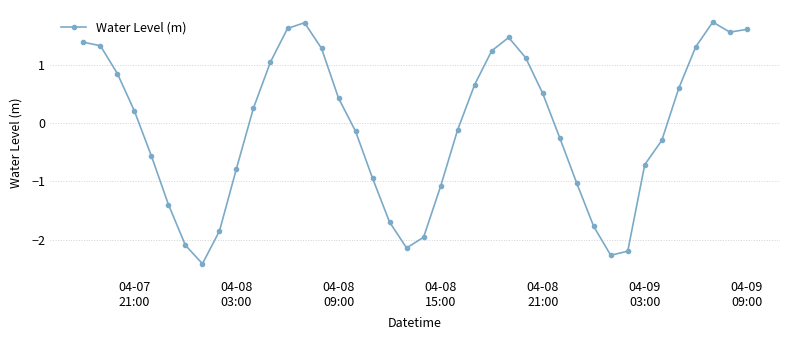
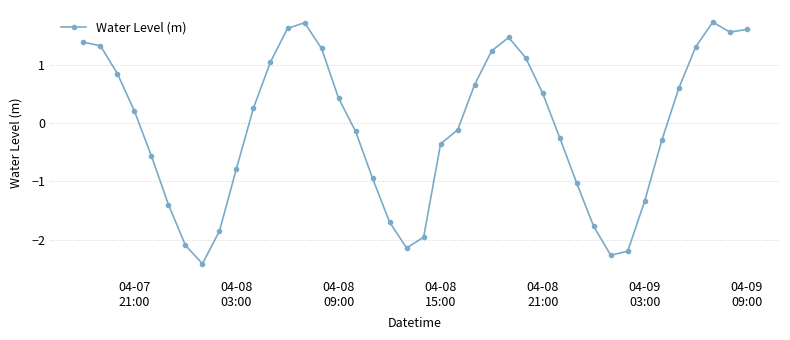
04-08 15:00: -1.1 -> -0.4
04-09 03:00: -0.7 -> -1.3
